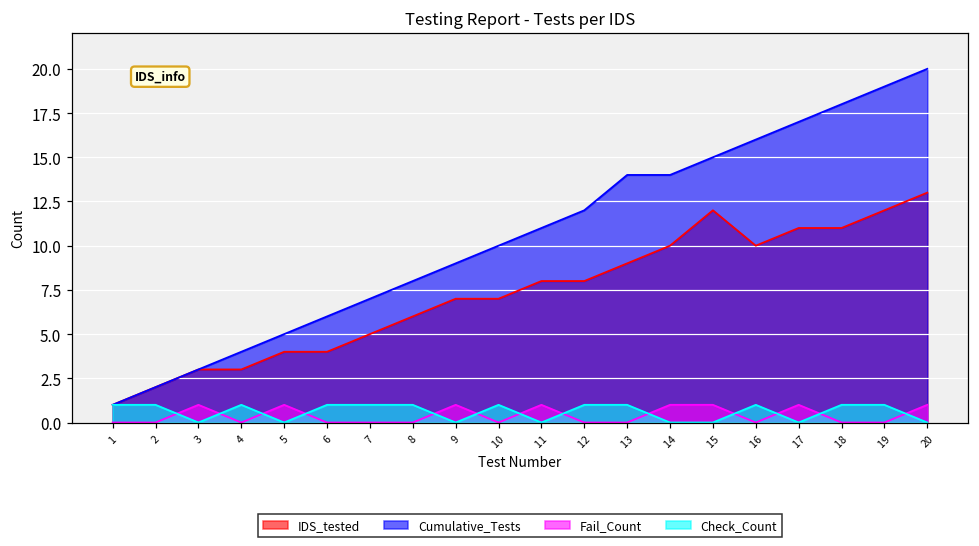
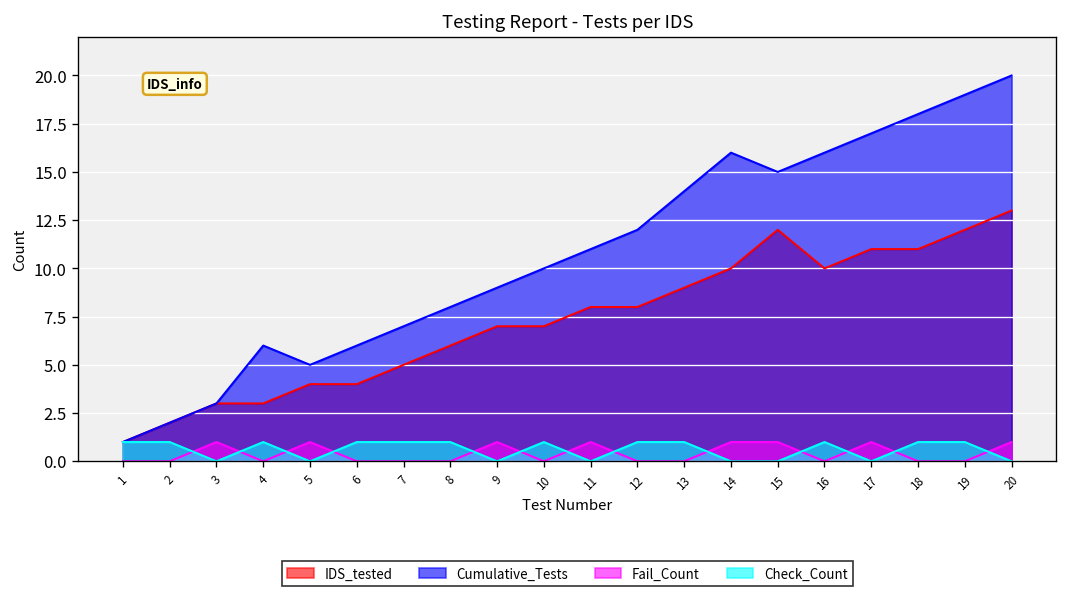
Cumulative_Tests, 4: 4 -> 6
Cumulative_Tests, 14: 14 -> 16
